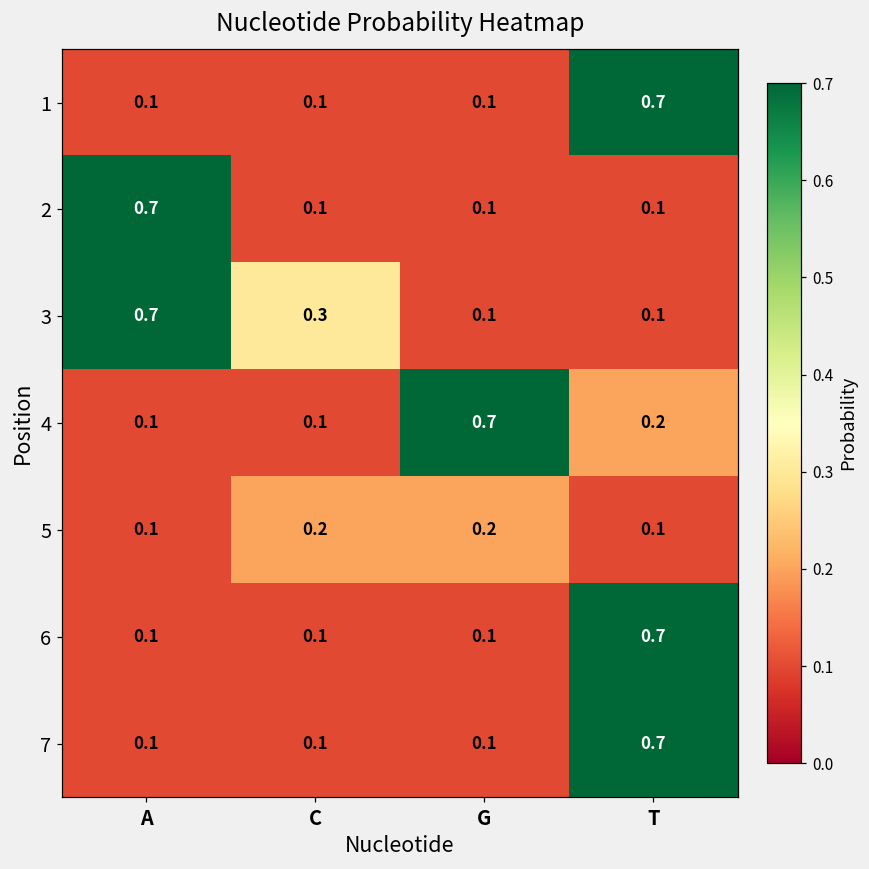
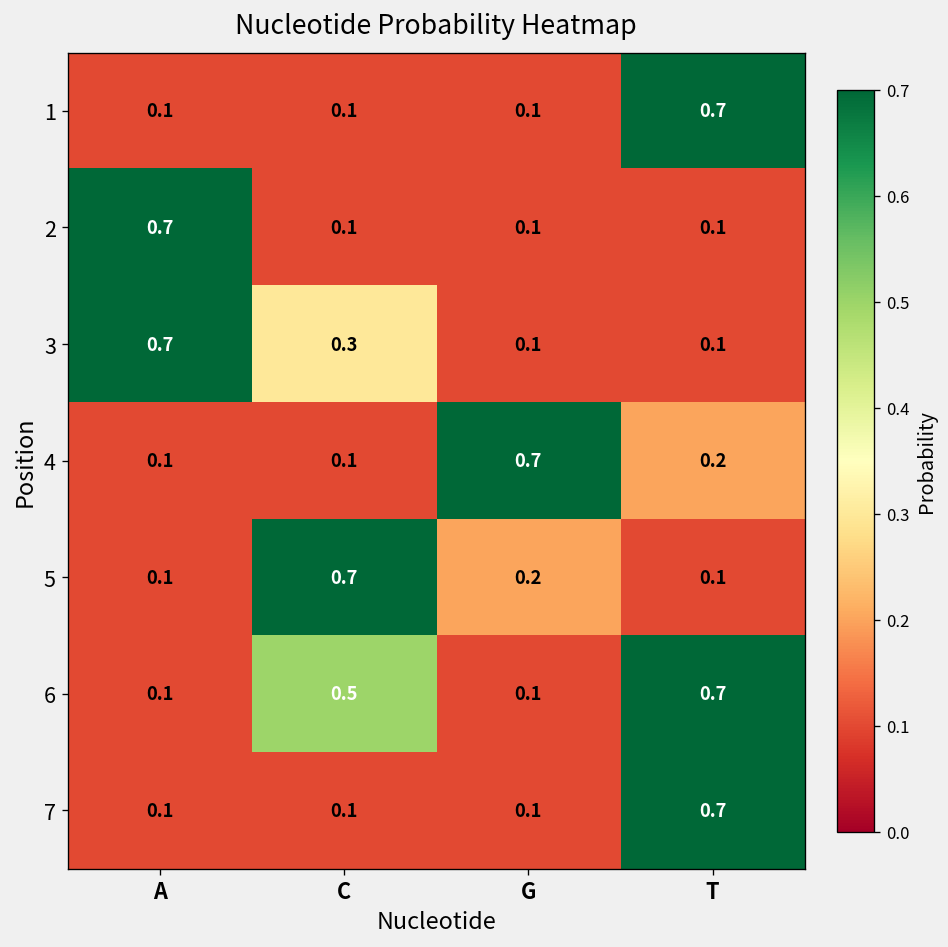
5, C: 0.2 -> 0.7
6, C: 0.1 -> 0.5
